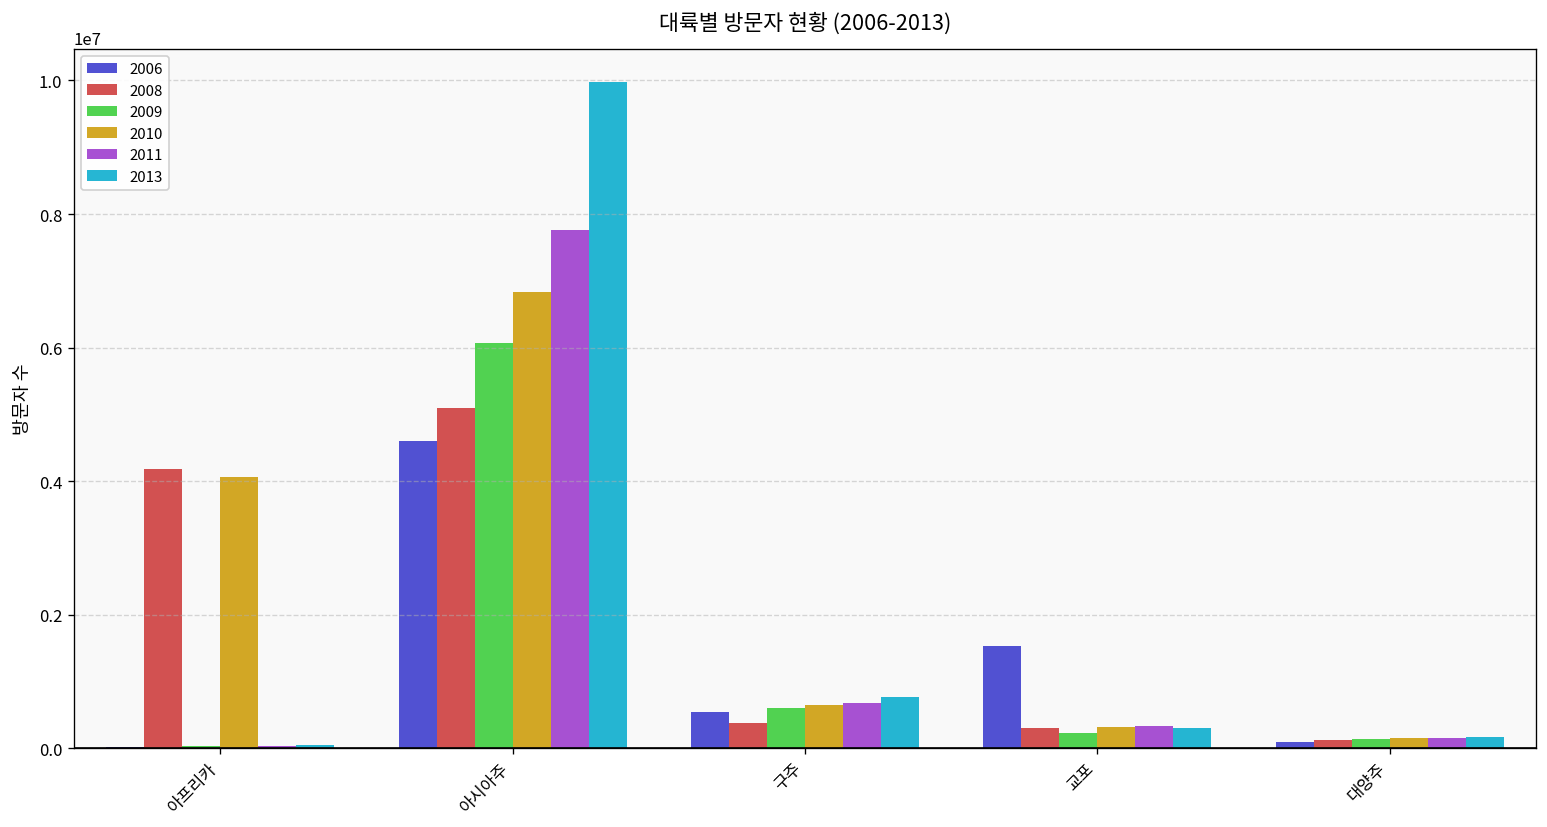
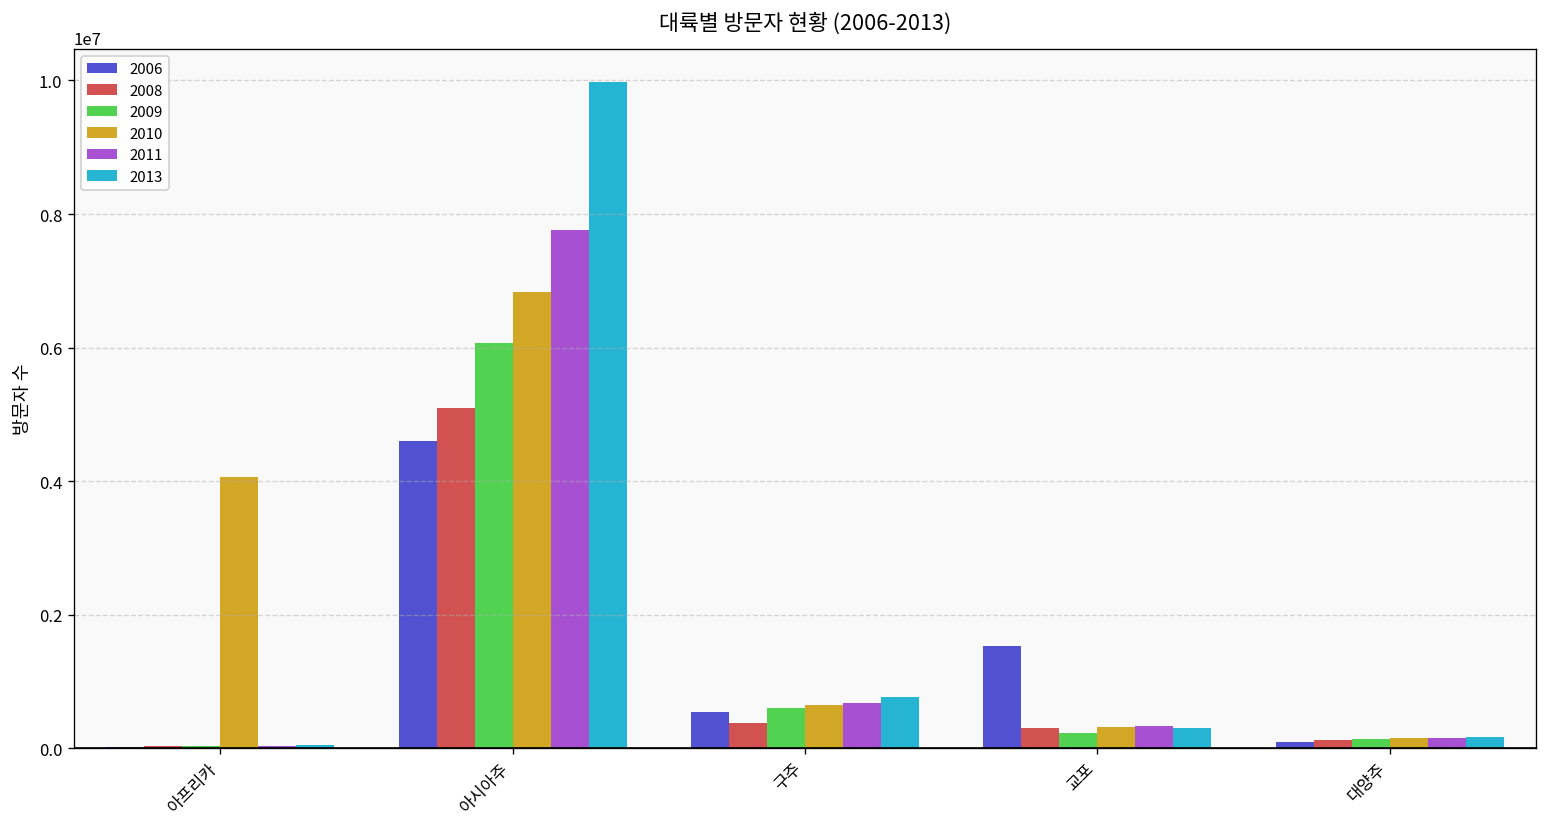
2008, 아프리카: 4200000 -> 0
